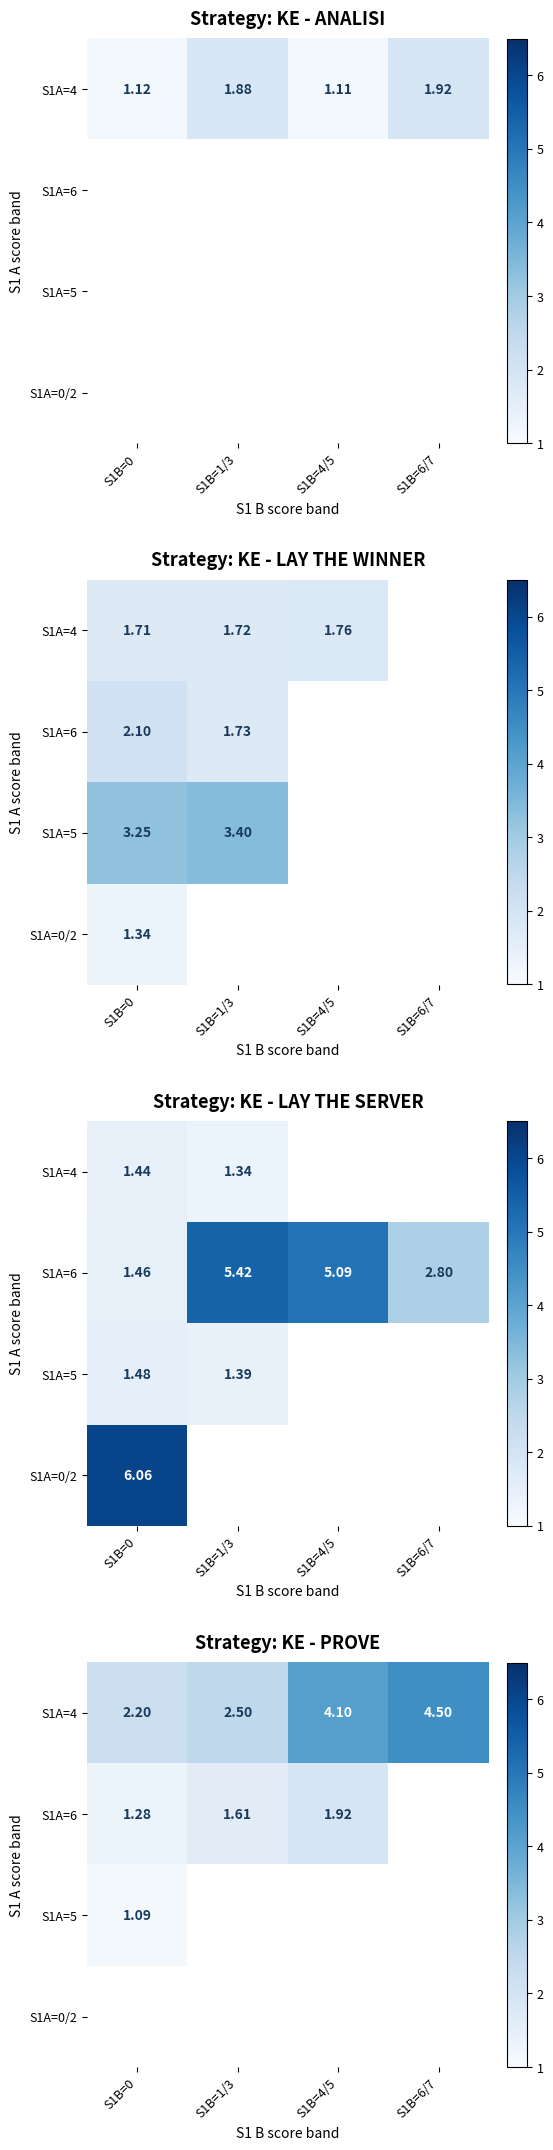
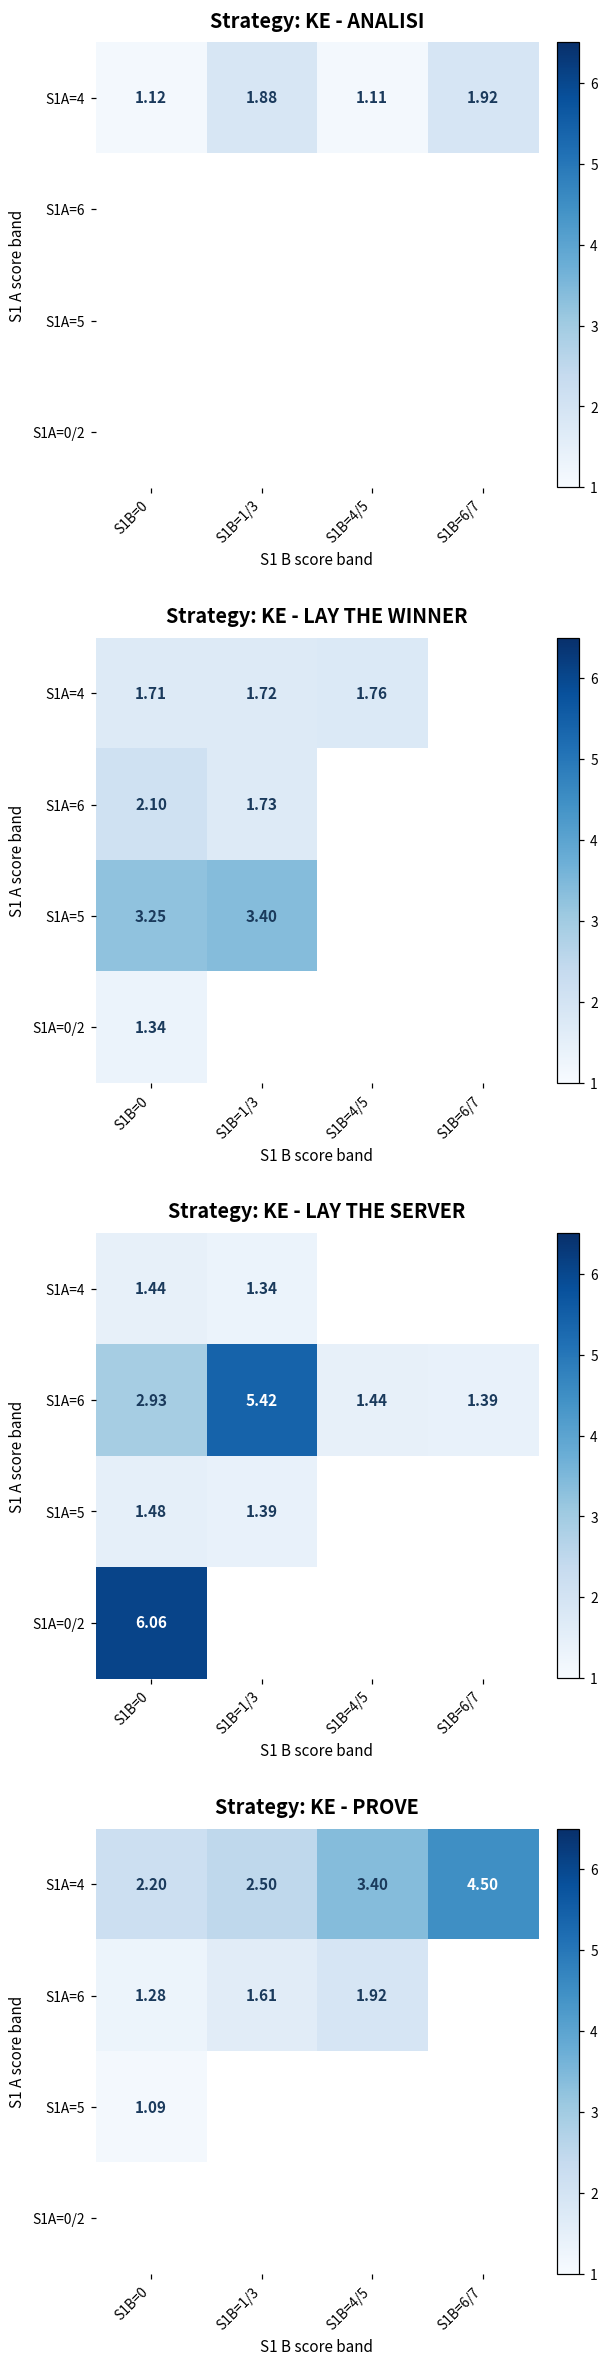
Strategy: KE - LAY THE SERVER, S1A=6, S1B=0: 1.46 -> 2.93
Strategy: KE - LAY THE SERVER, S1A=6, S1B=4/5: 5.09 -> 1.44
Strategy: KE - LAY THE SERVER, S1A=6, S1B=6/7: 2.80 -> 1.39
Strategy: KE - PROVE, S1A=4, S1B=4/5: 4.10 -> 3.40
